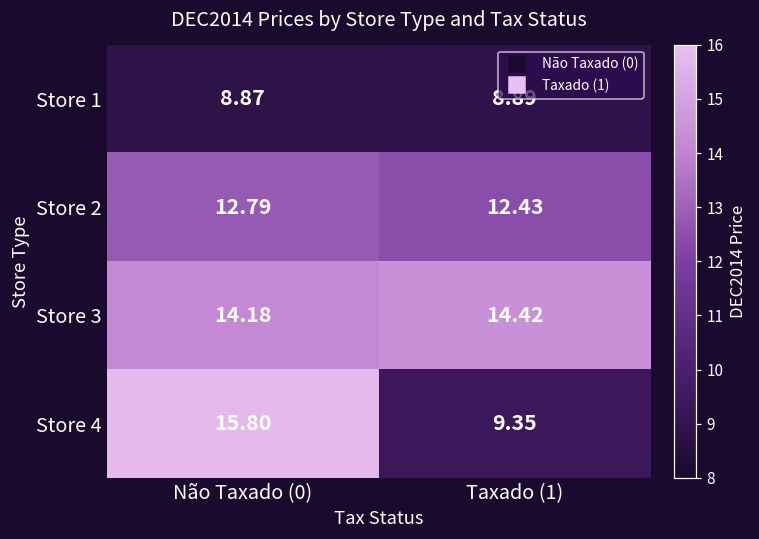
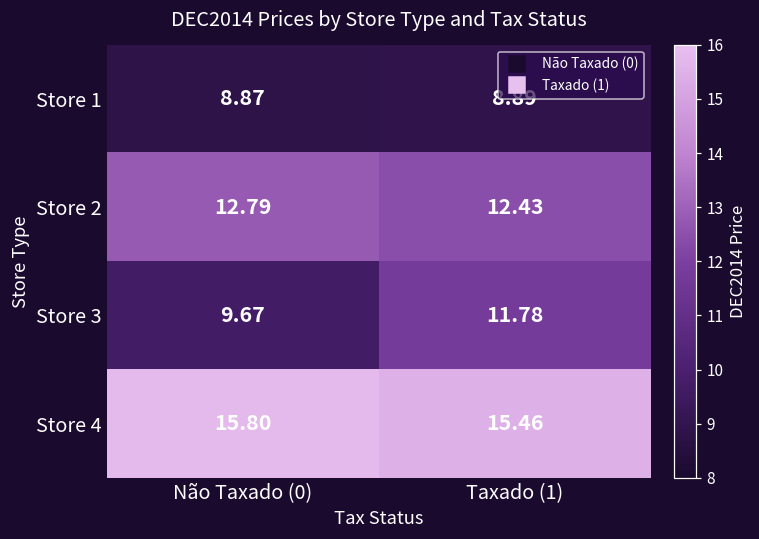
Store 3, Não Taxado (0): 14.18 -> 9.67
Store 3, Taxado (1): 14.42 -> 11.78
Store 4, Taxado (1): 9.35 -> 15.46
